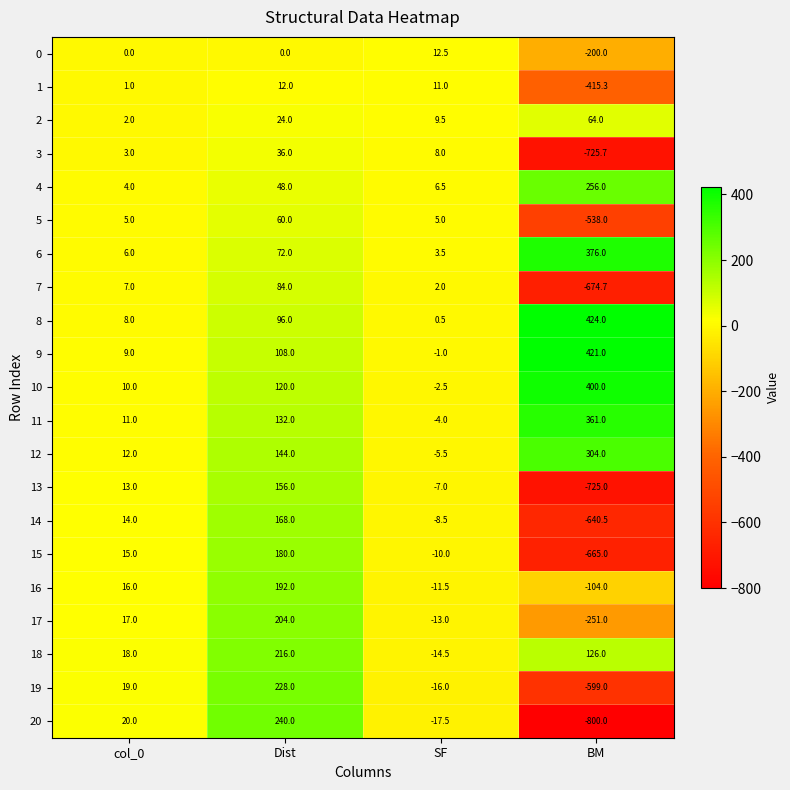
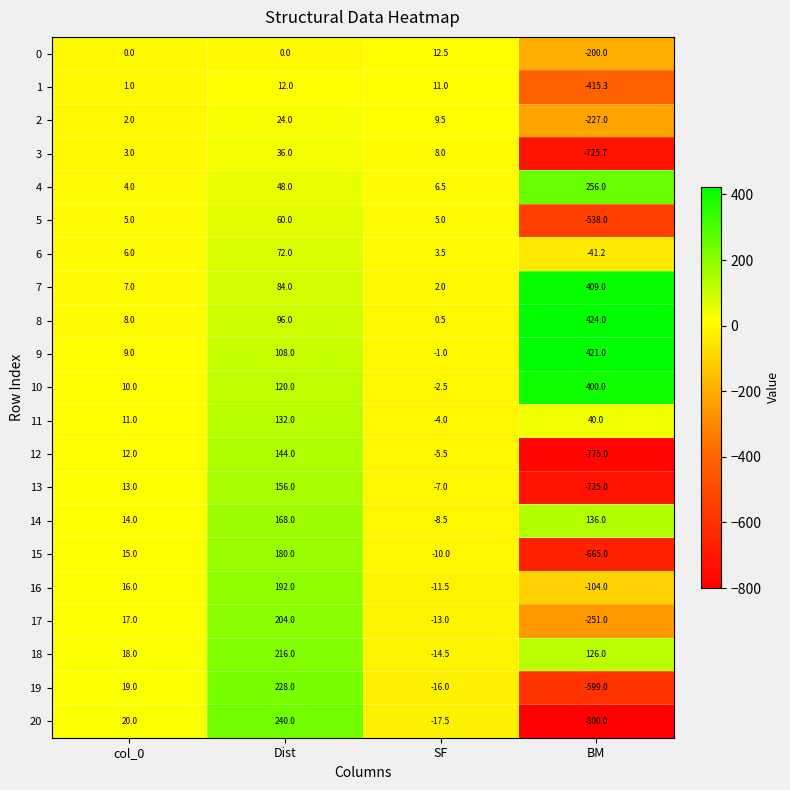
2, BM: 64.0 -> -227.0
6, BM: 376.0 -> -41.2
7, BM: -674.7 -> 409.0
11, BM: 361.0 -> 40.0
12, BM: 304.0 -> -775.0
14, BM: -640.5 -> 136.0
